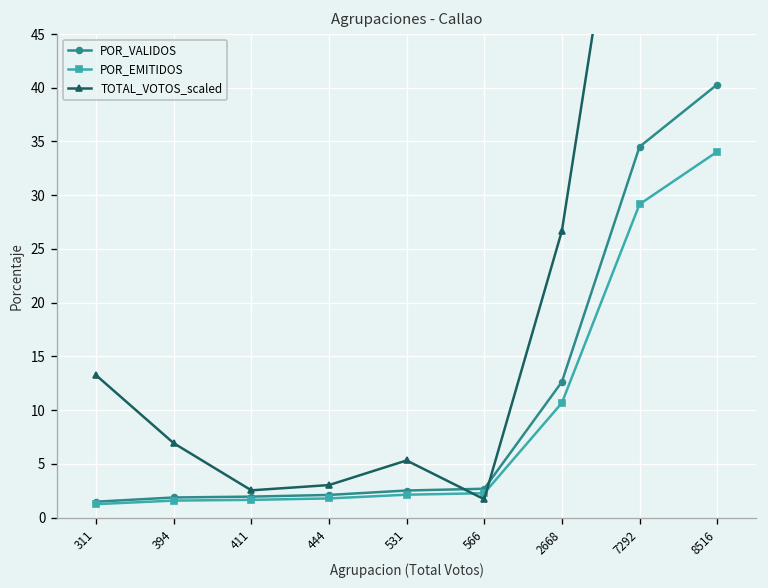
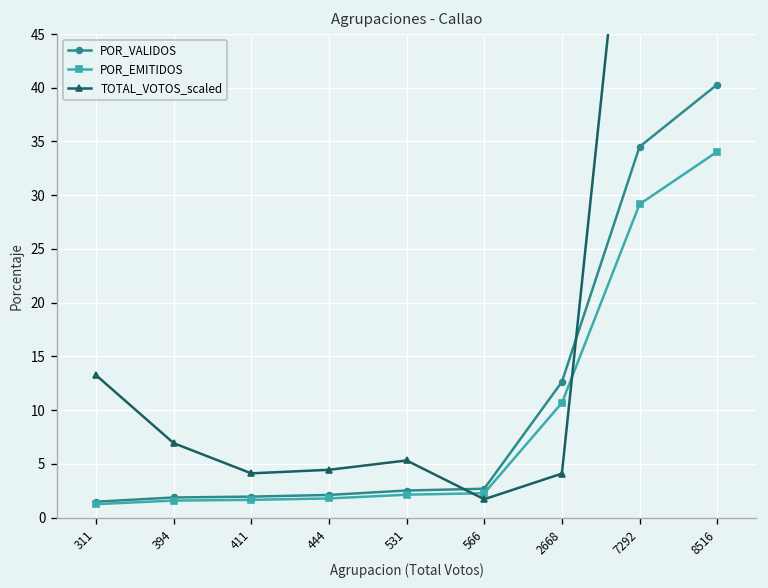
TOTAL_VOTOS_scaled, 411: 3 -> 4
TOTAL_VOTOS_scaled, 444: 3 -> 4
TOTAL_VOTOS_scaled, 2668: 27 -> 4
